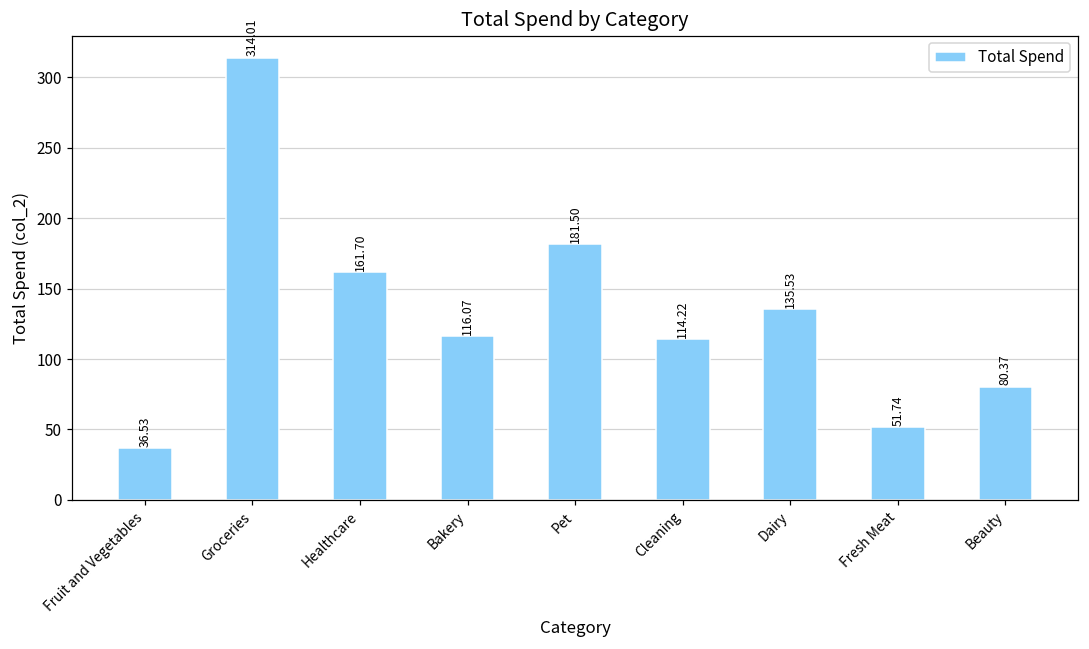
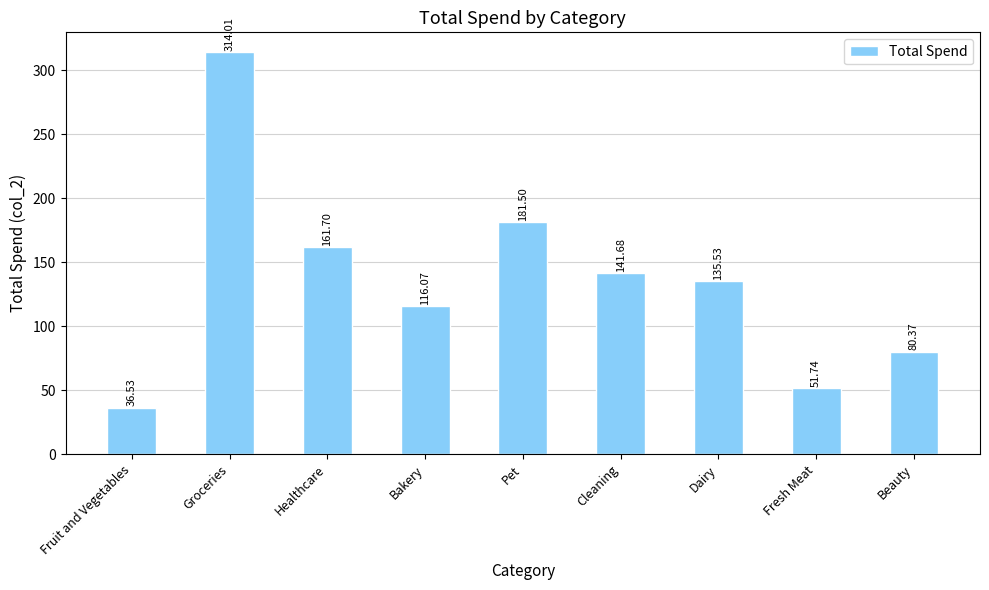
Cleaning: 114.22 -> 141.68
